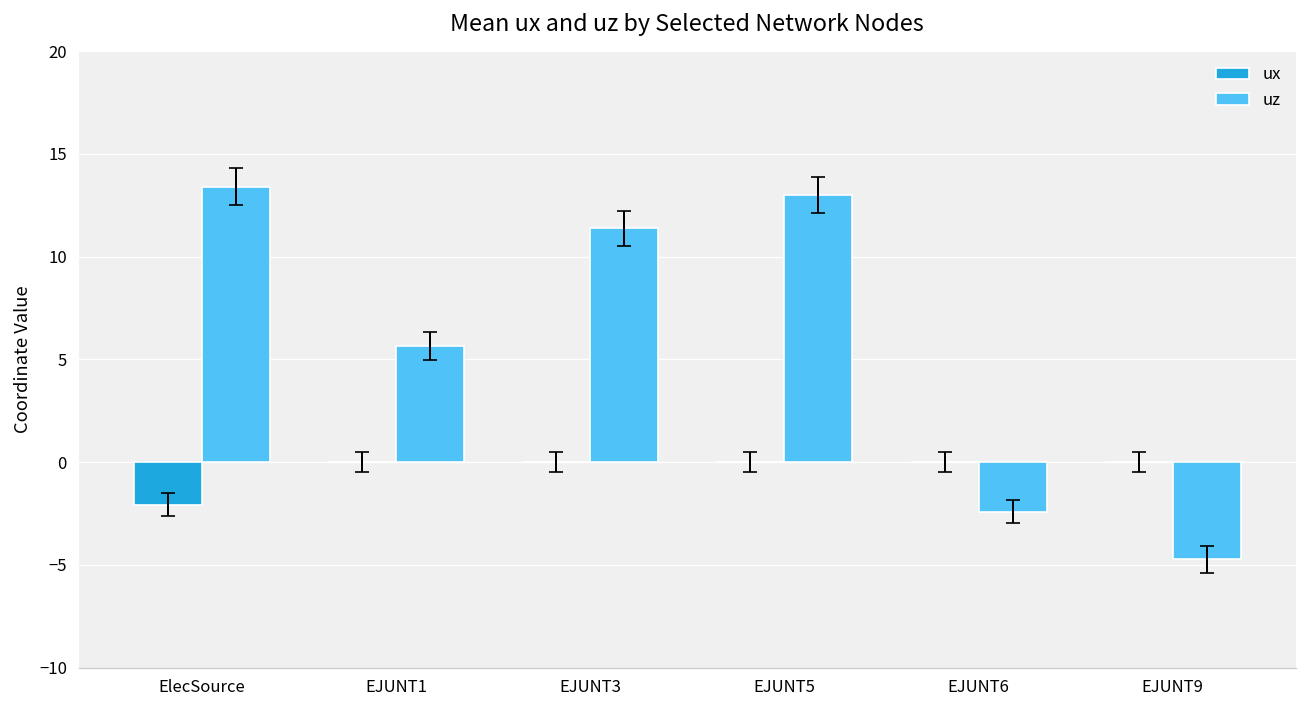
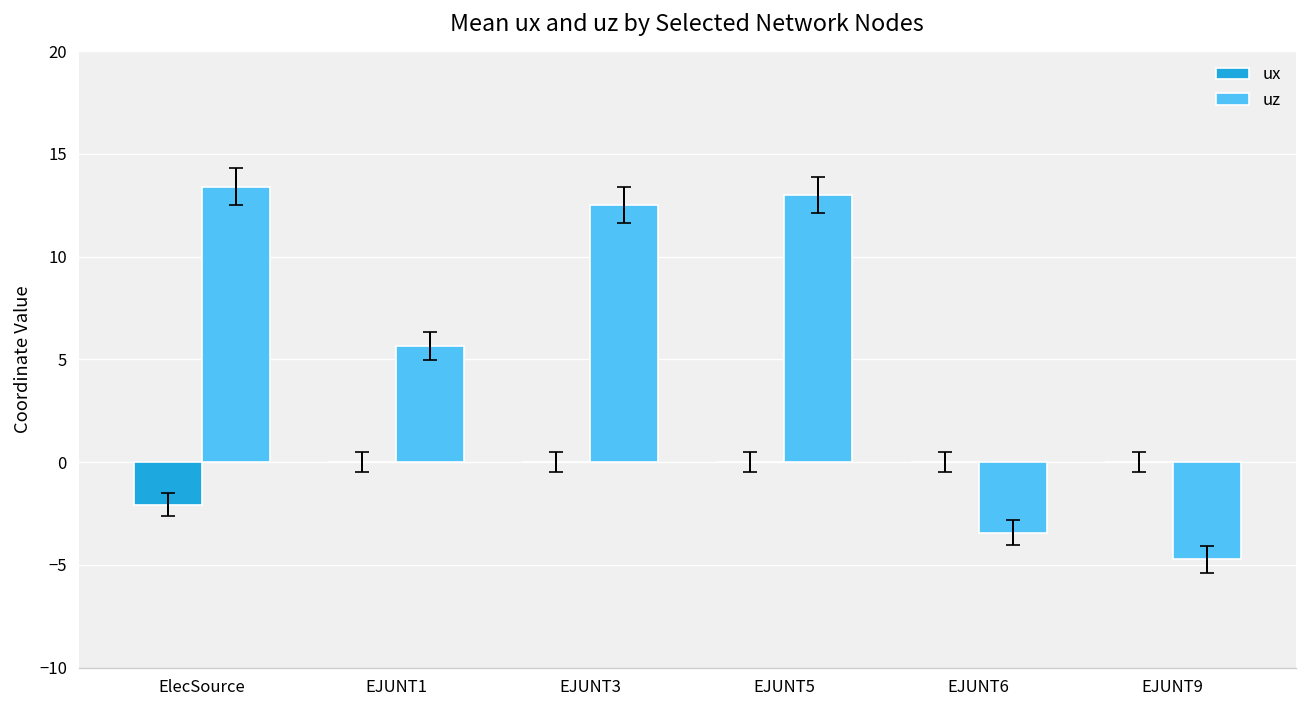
uz, EJUNT3: 11.4 -> 12.5
uz, EJUNT6: -2.4 -> -3.4
